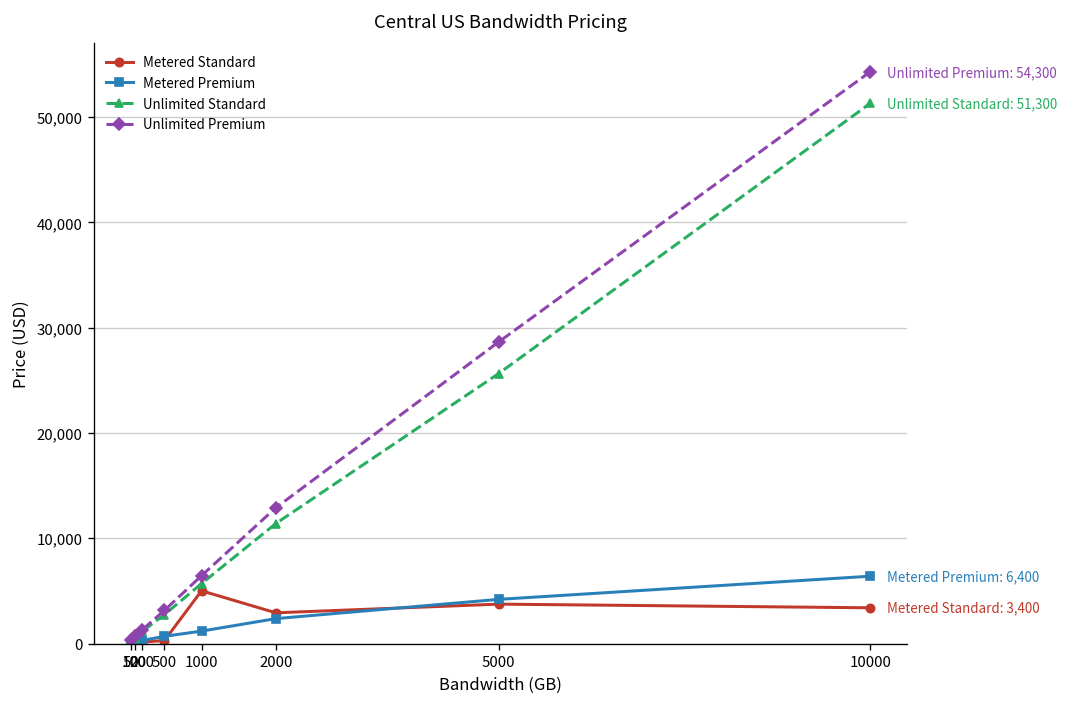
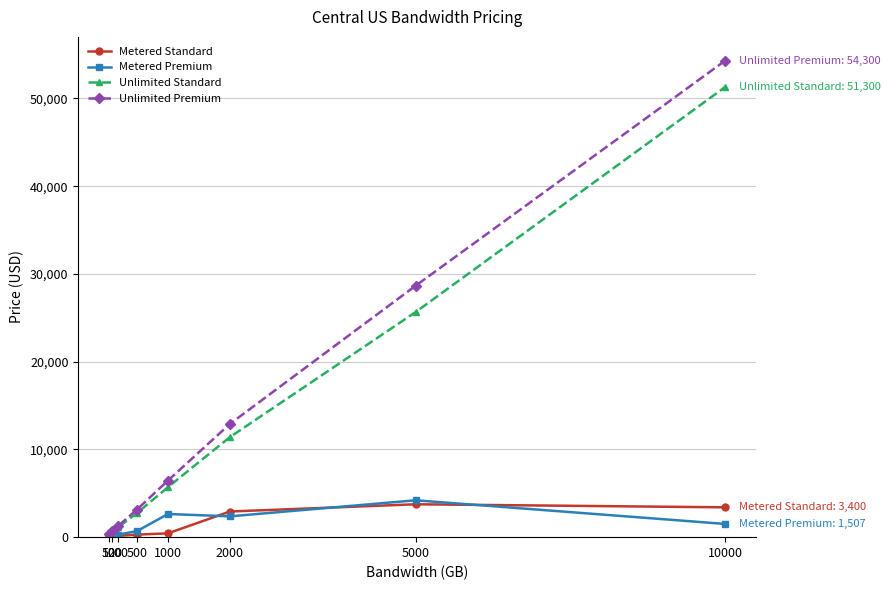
Metered Standard, 1000: 5,000 -> 0
Metered Premium, 1000: 1,000 -> 3,000
Metered Premium, 10000: 6,400 -> 1,507
